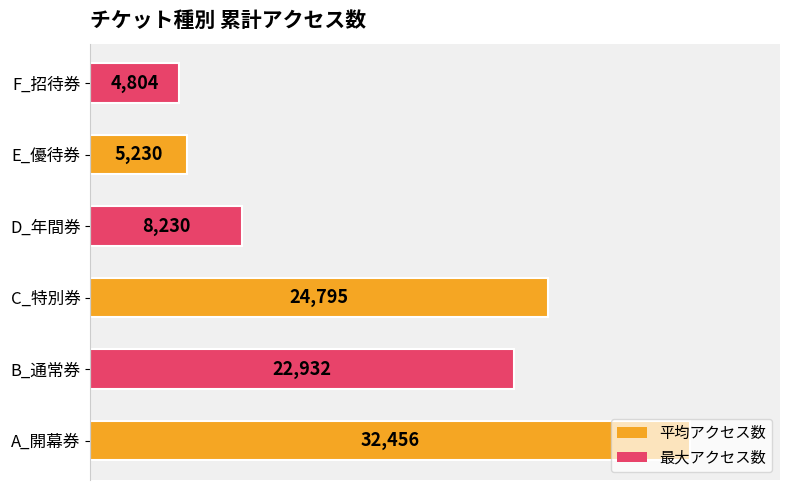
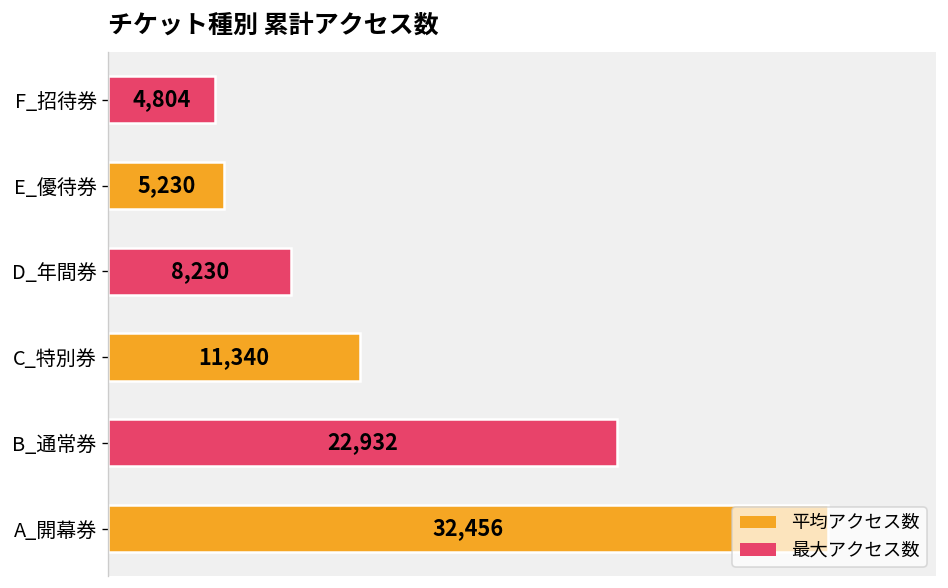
平均アクセス数, C_特別券: 24,795 -> 11,340
